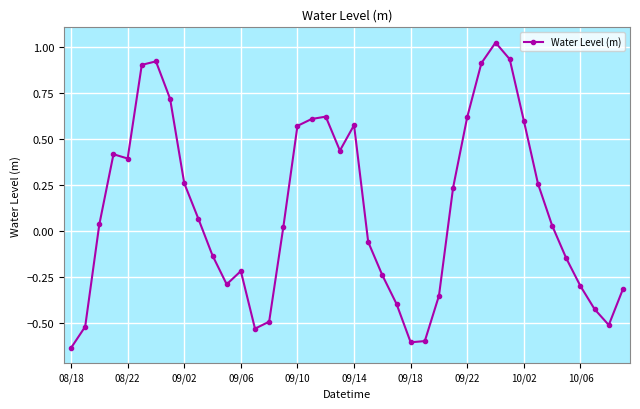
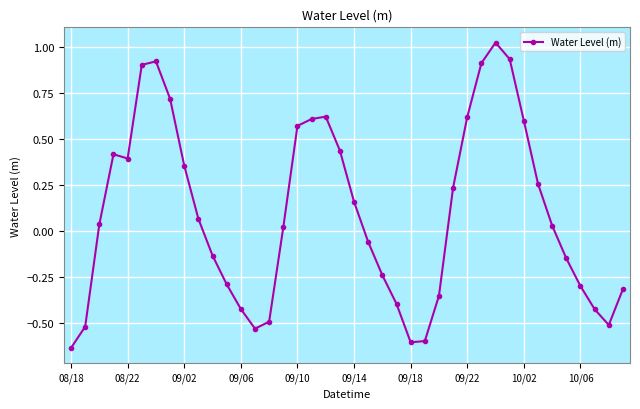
09/02: 0.26 -> 0.35
09/06: -0.22 -> -0.42
09/14: 0.57 -> 0.16
